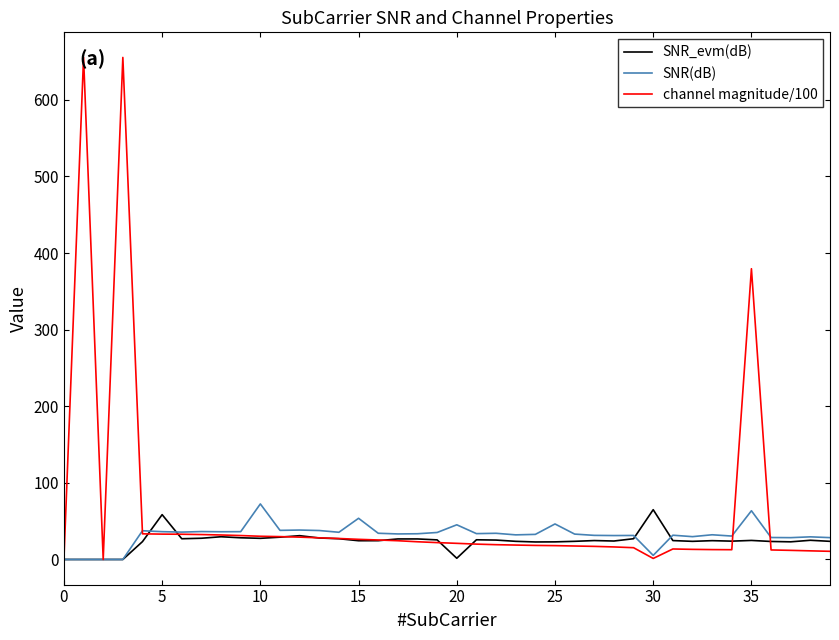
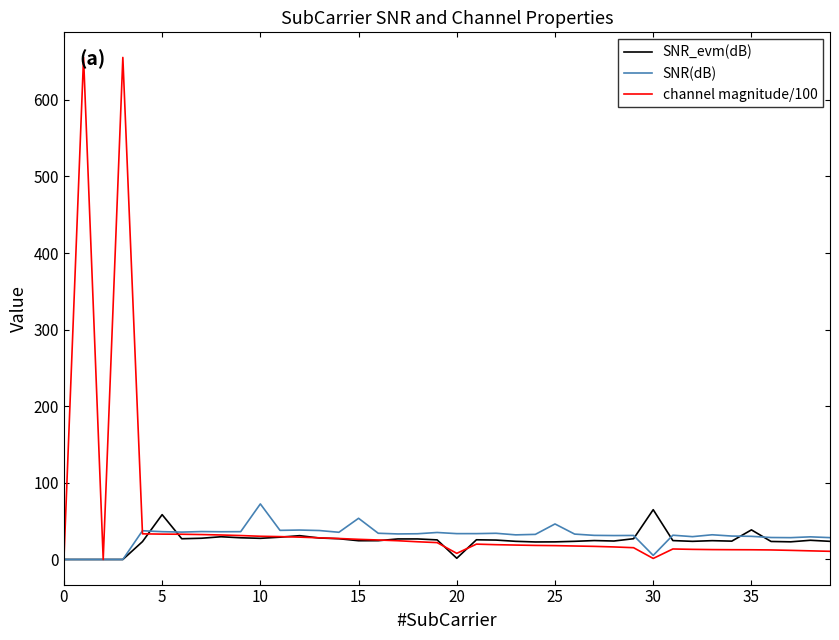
SNR(dB), 20: 50 -> 30
channel magnitude/100, 20: 20 -> 10
SNR_evm(dB), 35: 20 -> 40
SNR(dB), 35: 60 -> 30
channel magnitude/100, 35: 380 -> 10
